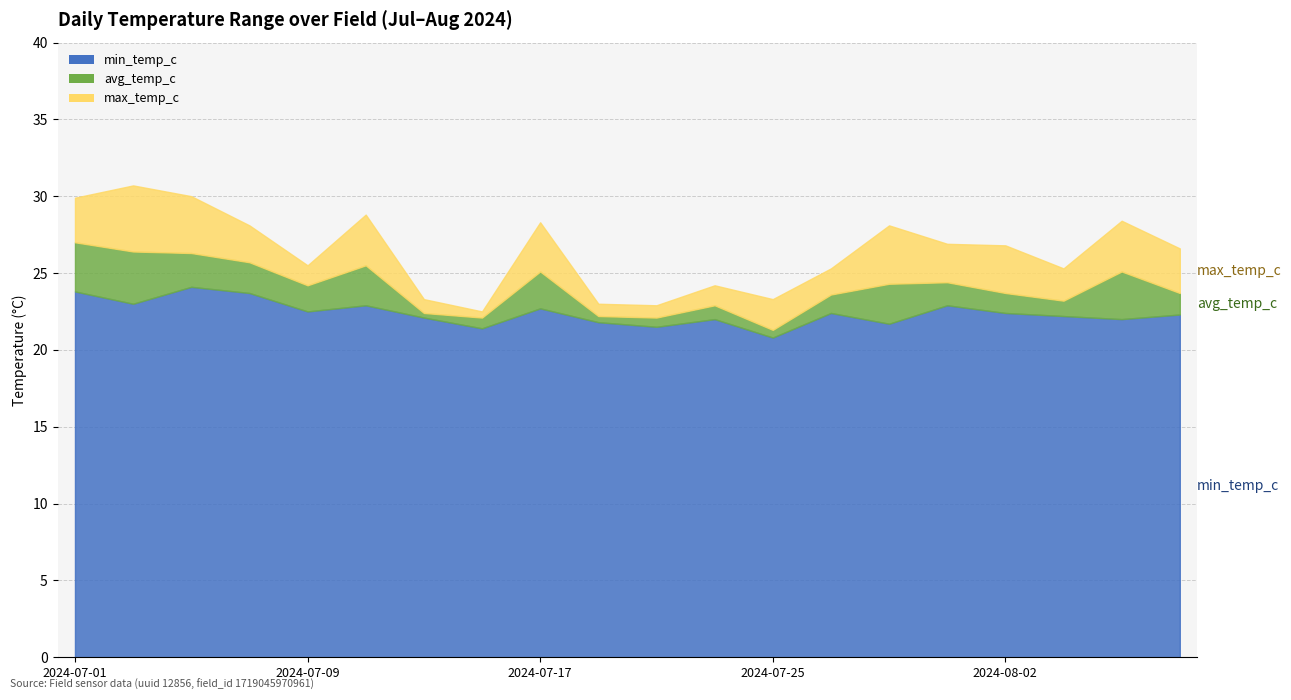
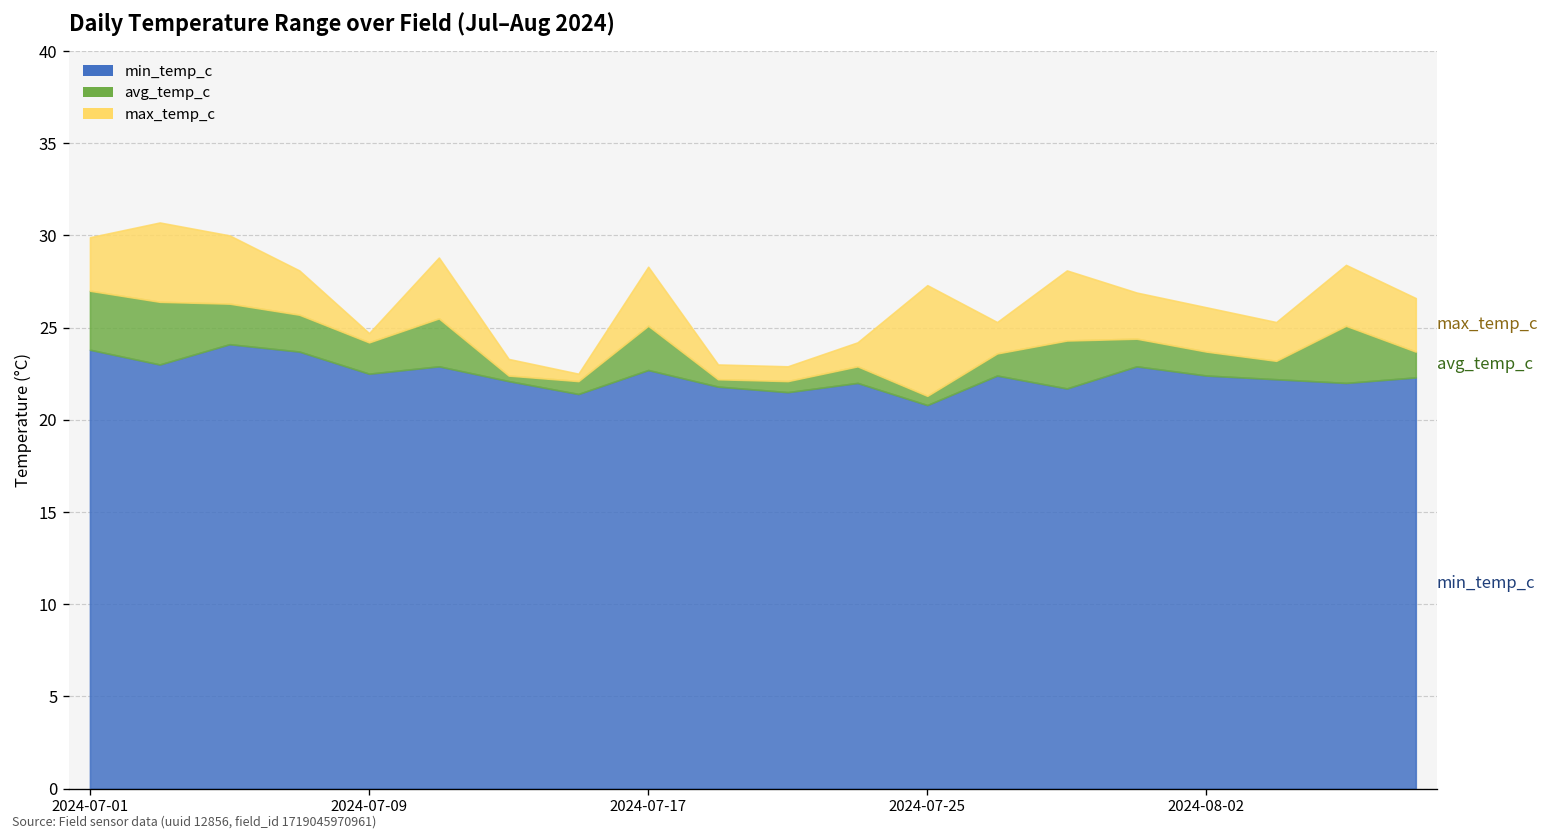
max_temp_c, 2024-07-09: 25.5 -> 24.7
max_temp_c, 2024-07-25: 23.3 -> 27.3
max_temp_c, 2024-08-02: 26.8 -> 26.1
